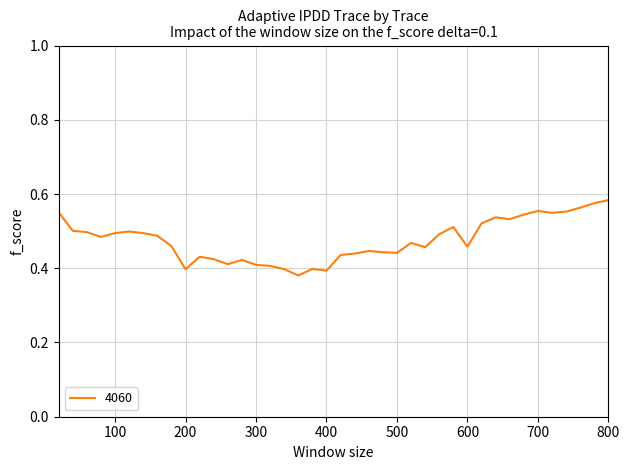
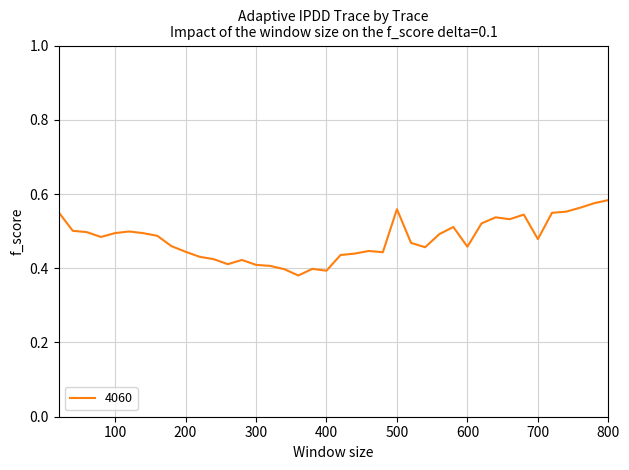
200: 0.40 -> 0.44
500: 0.44 -> 0.56
700: 0.55 -> 0.48
